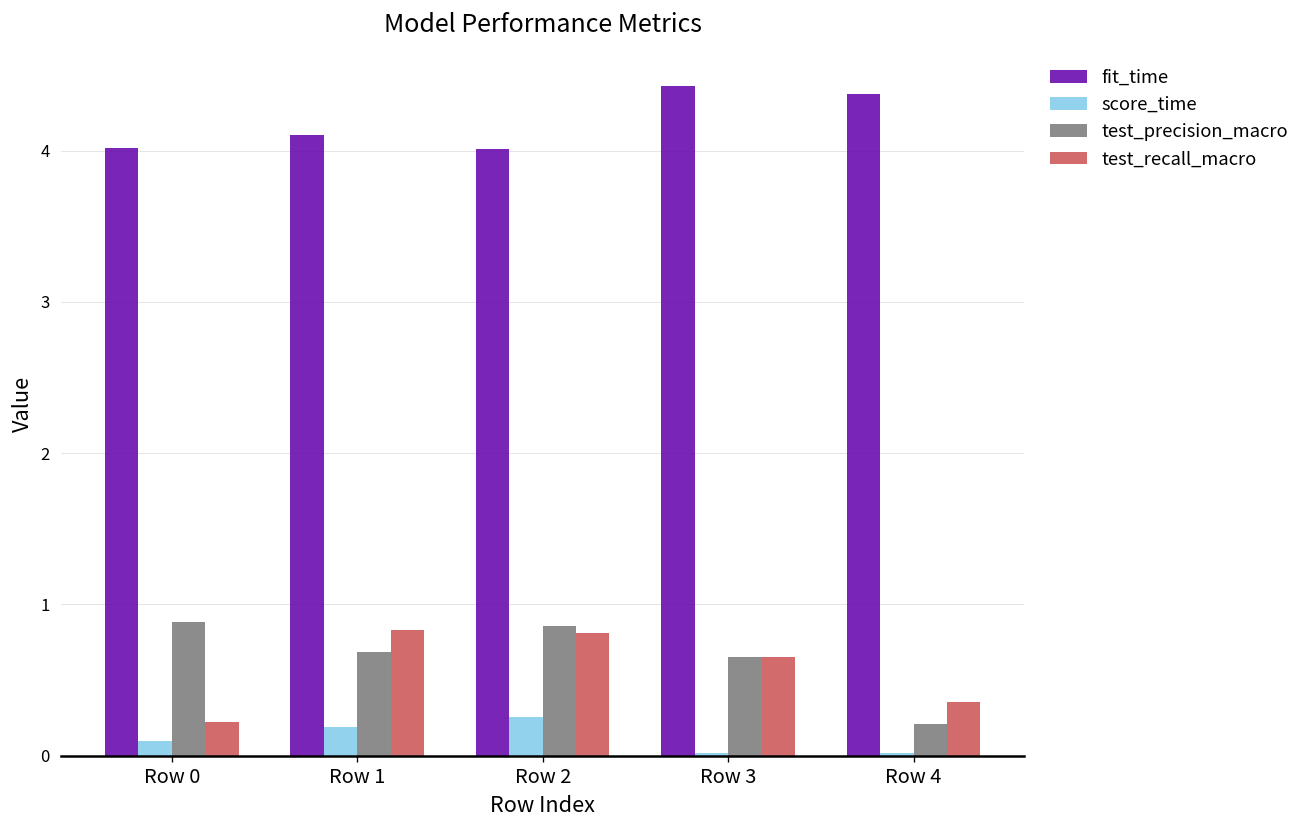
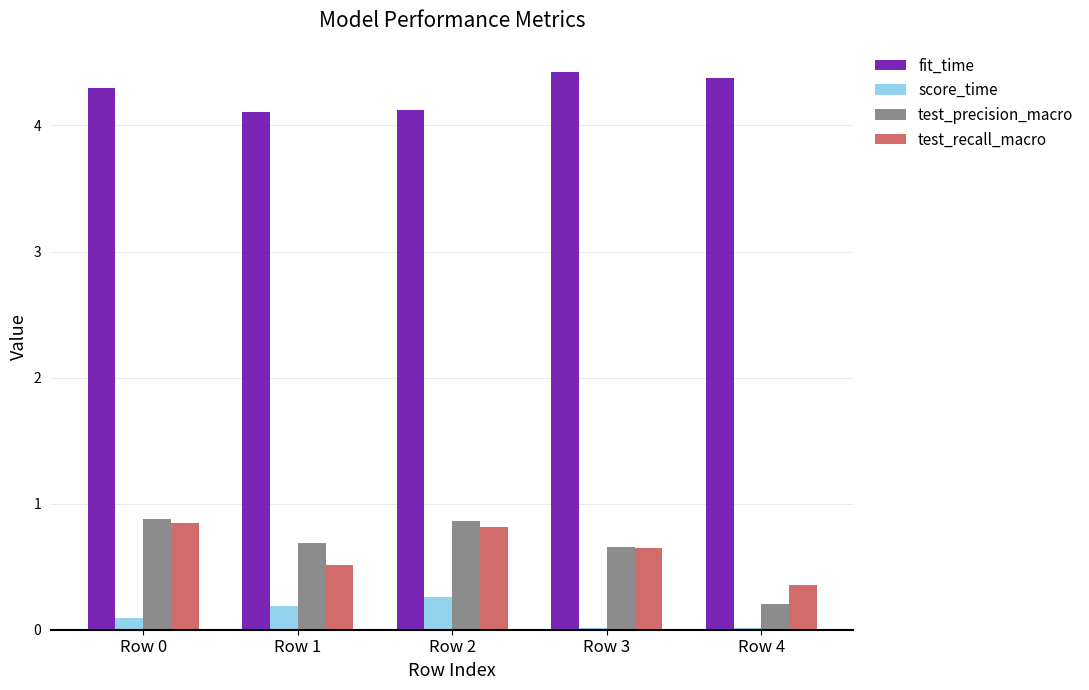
fit_time, Row 0: 4.02 -> 4.30
test_recall_macro, Row 0: 0.22 -> 0.85
test_recall_macro, Row 1: 0.83 -> 0.51
fit_time, Row 2: 4.01 -> 4.12
